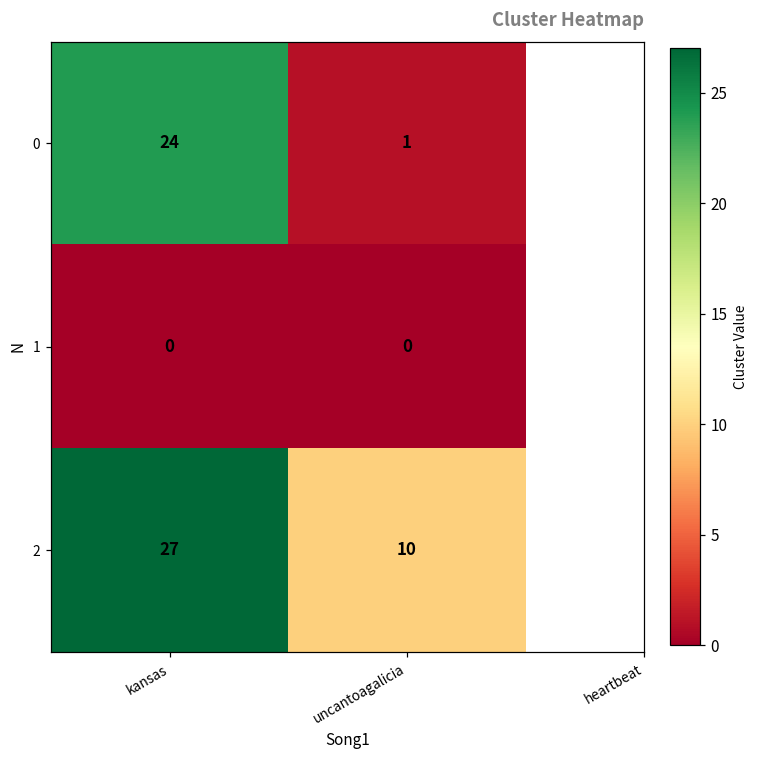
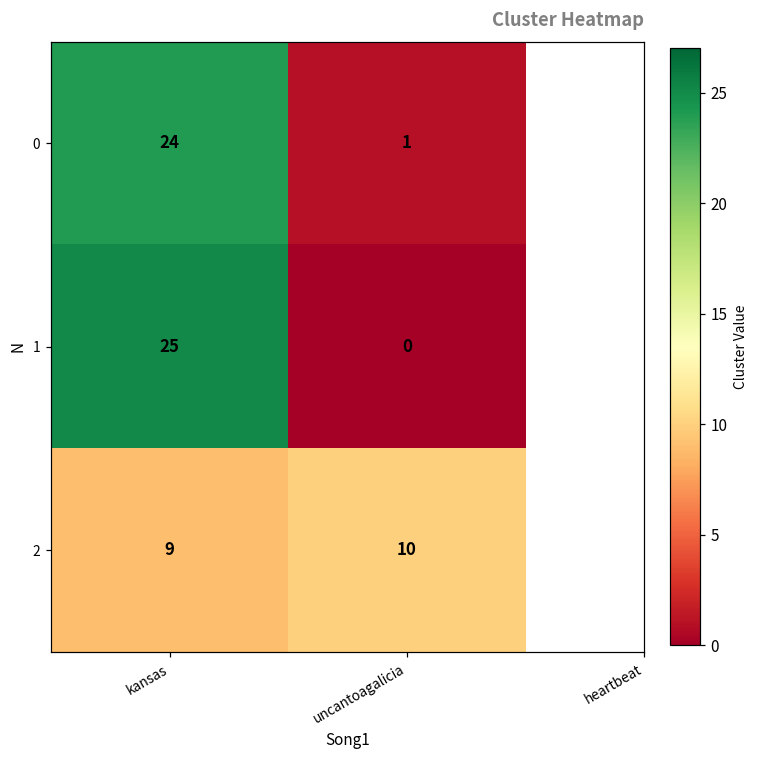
1, kansas: 0 -> 25
2, kansas: 27 -> 9
